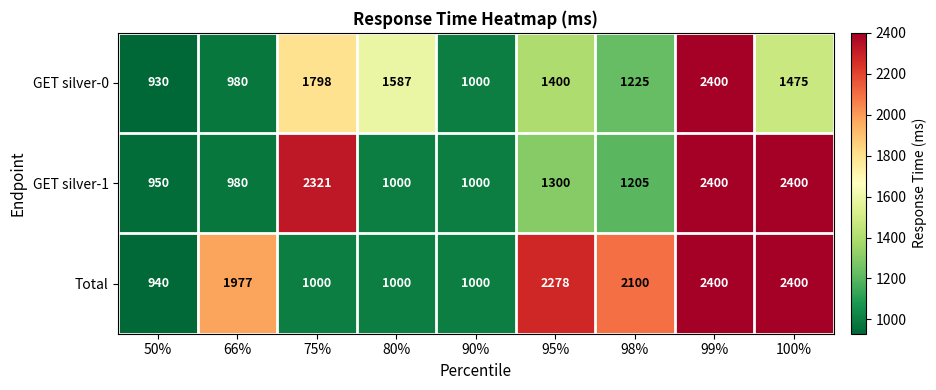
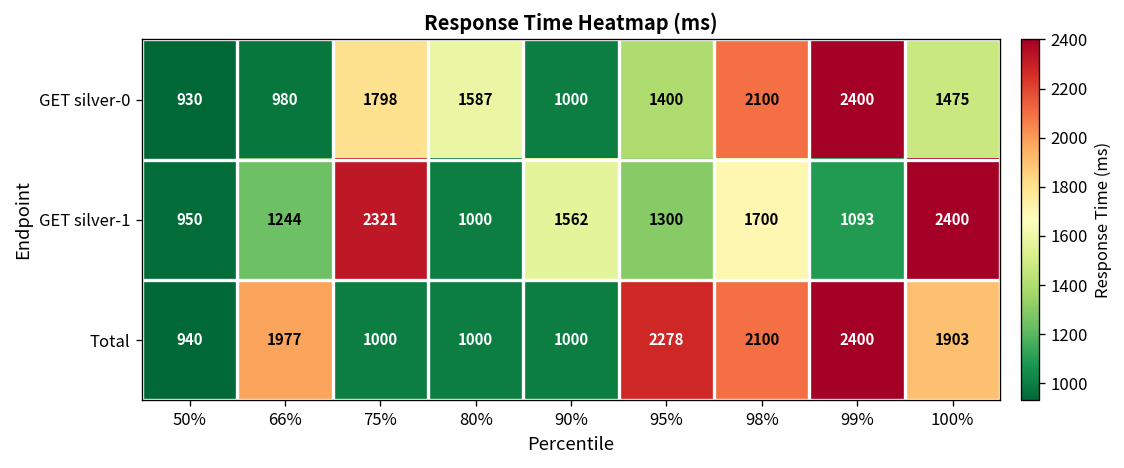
GET silver-0, 98%: 1225 -> 2100
GET silver-1, 66%: 980 -> 1244
GET silver-1, 90%: 1000 -> 1562
GET silver-1, 98%: 1205 -> 1700
GET silver-1, 99%: 2400 -> 1093
Total, 100%: 2400 -> 1903
